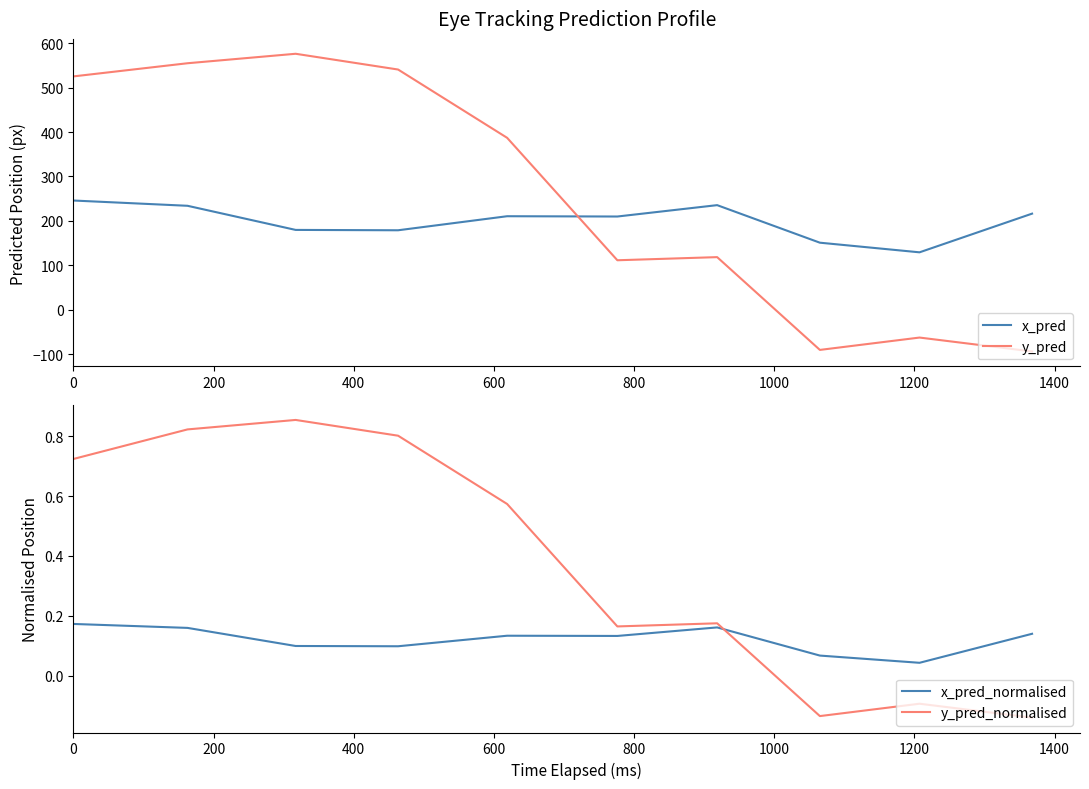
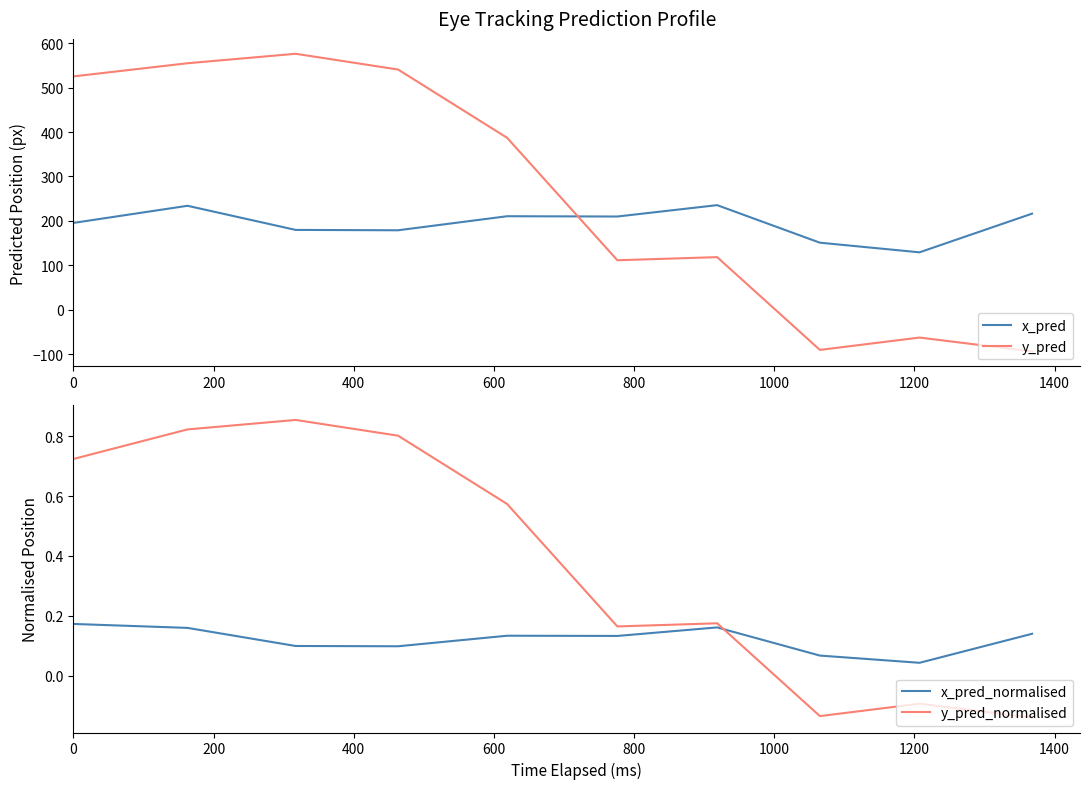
Eye Tracking Prediction Profile, x_pred, 0: 250 -> 200
